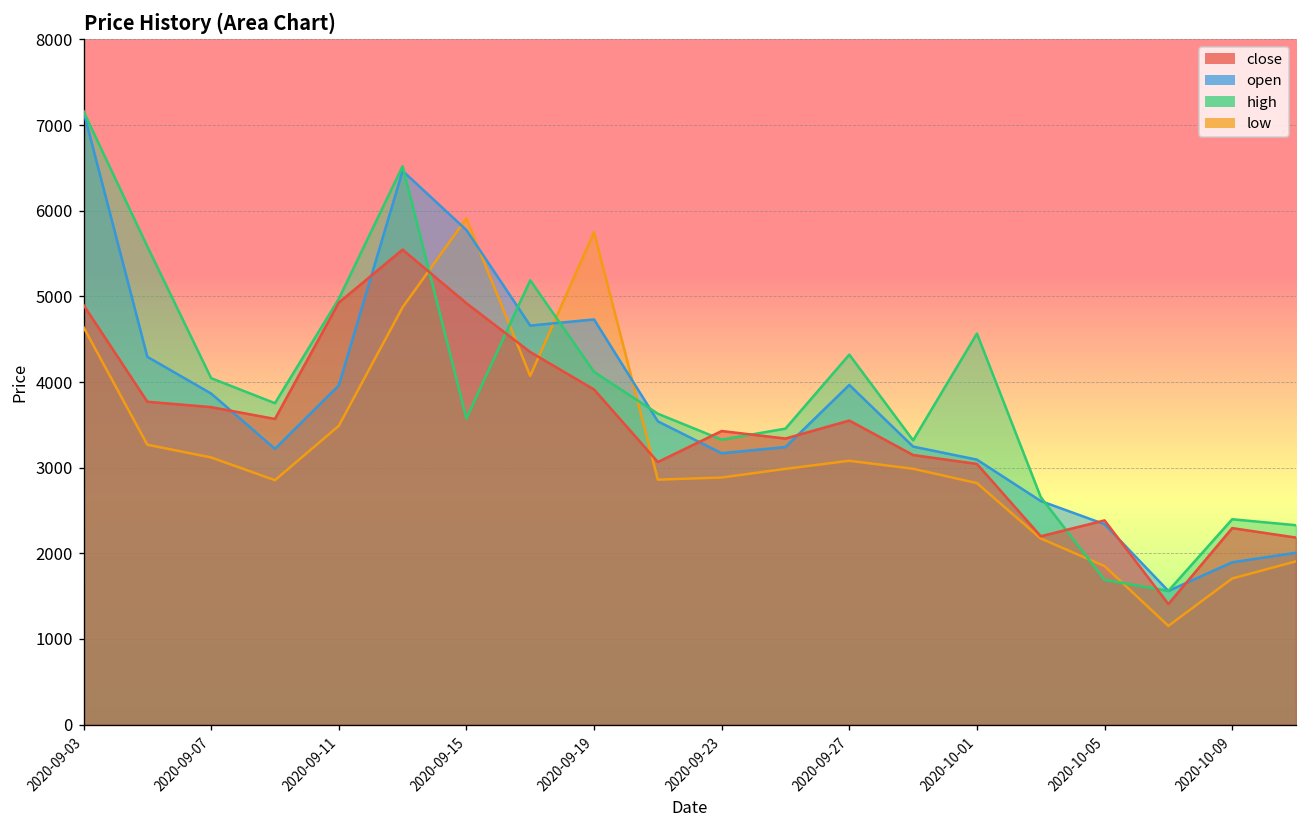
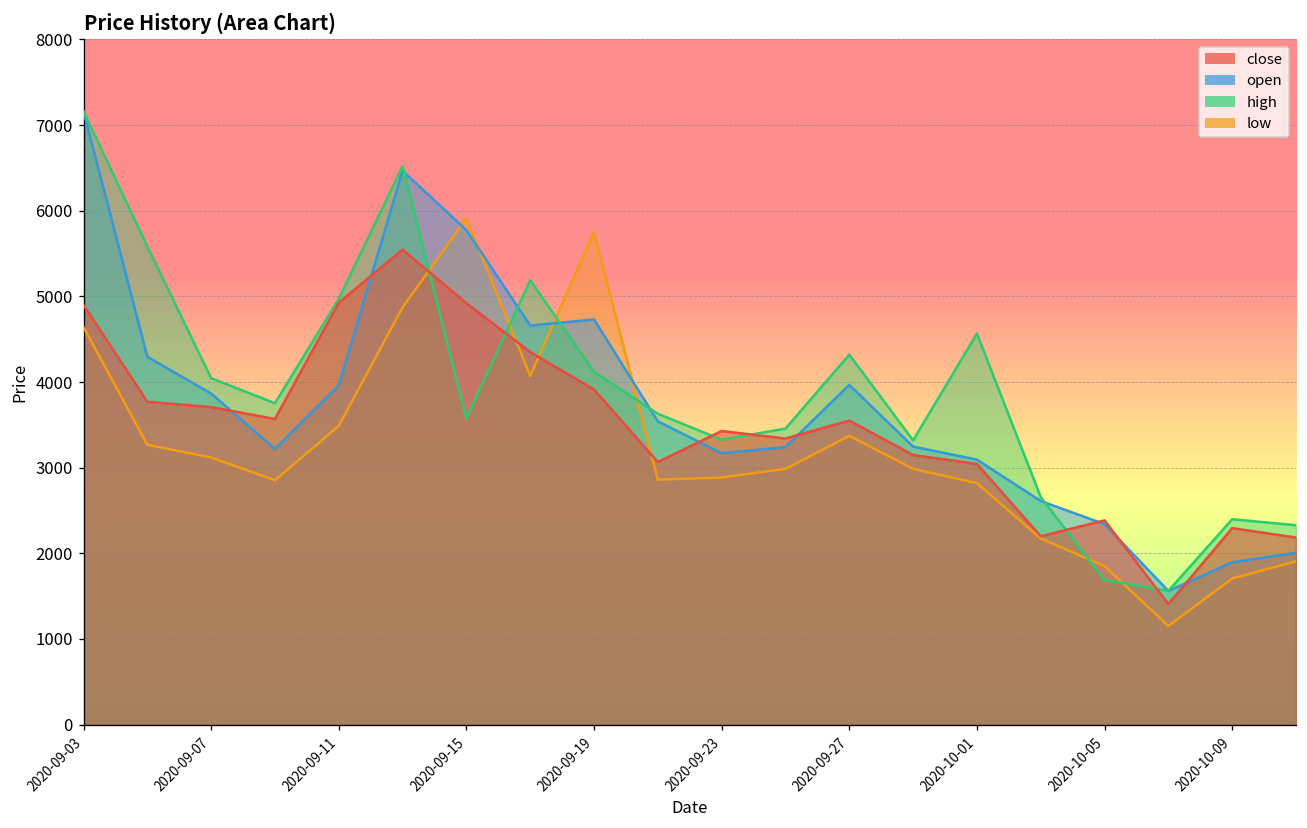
low, 2020-09-27: 3100 -> 3400
